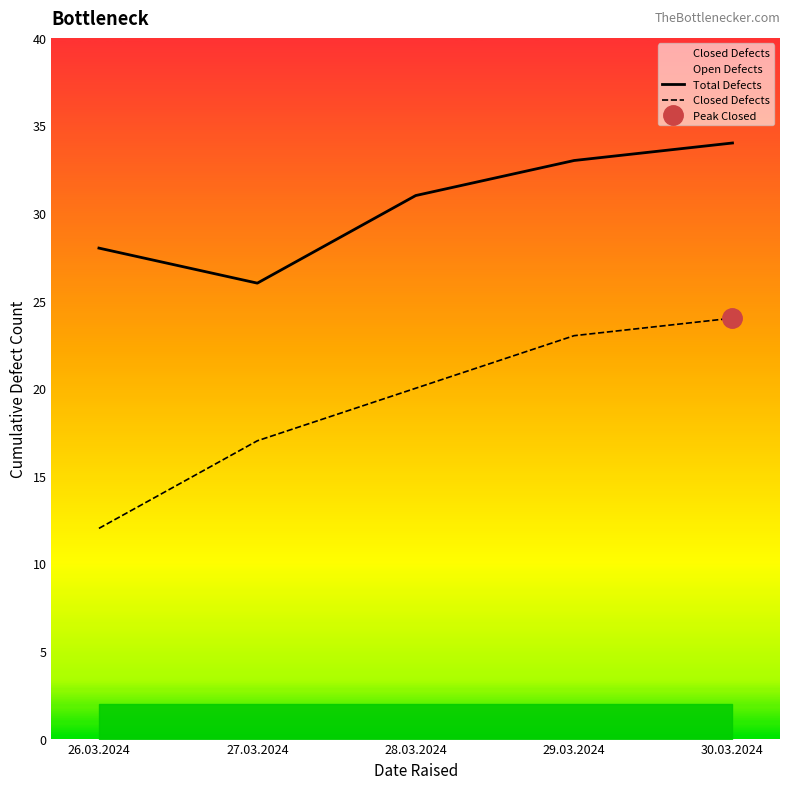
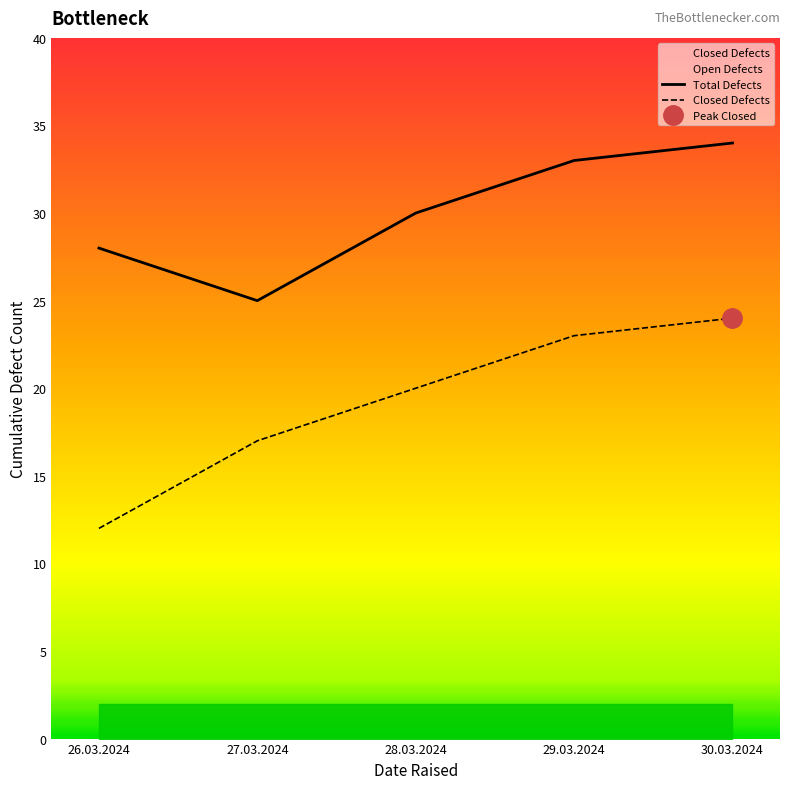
Total Defects, 27.03.2024: 26 -> 25
Total Defects, 28.03.2024: 31 -> 30
